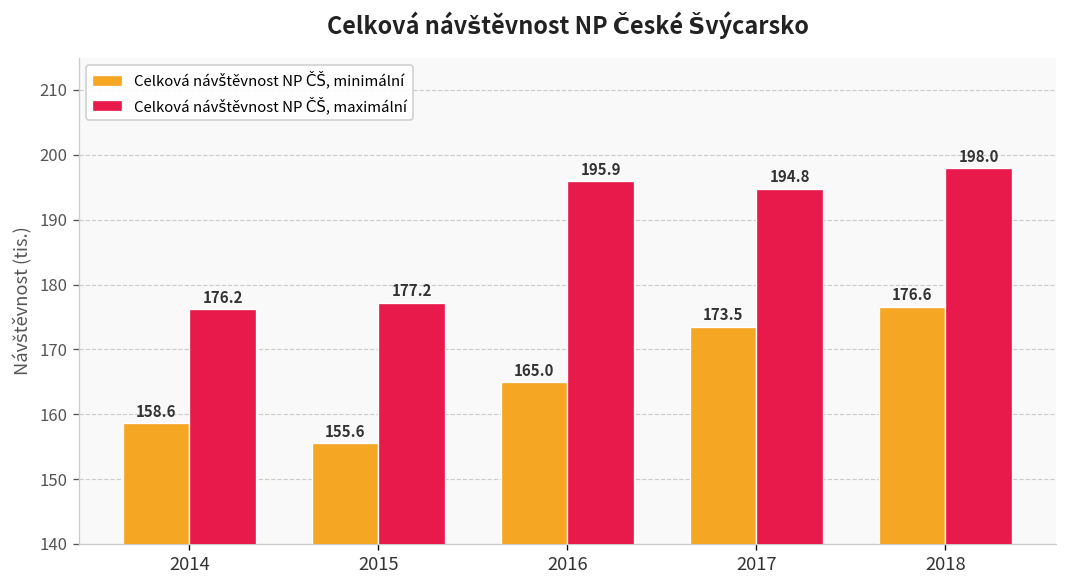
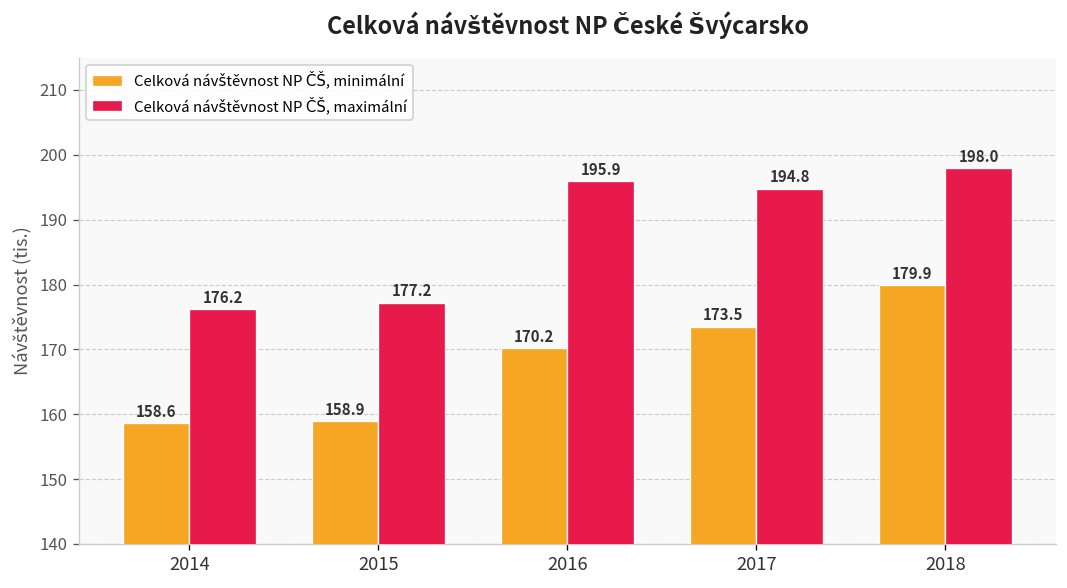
Celková návštěvnost NP ČŠ, minimální, 2015: 155.6 -> 158.9
Celková návštěvnost NP ČŠ, minimální, 2016: 165.0 -> 170.2
Celková návštěvnost NP ČŠ, minimální, 2018: 176.6 -> 179.9
